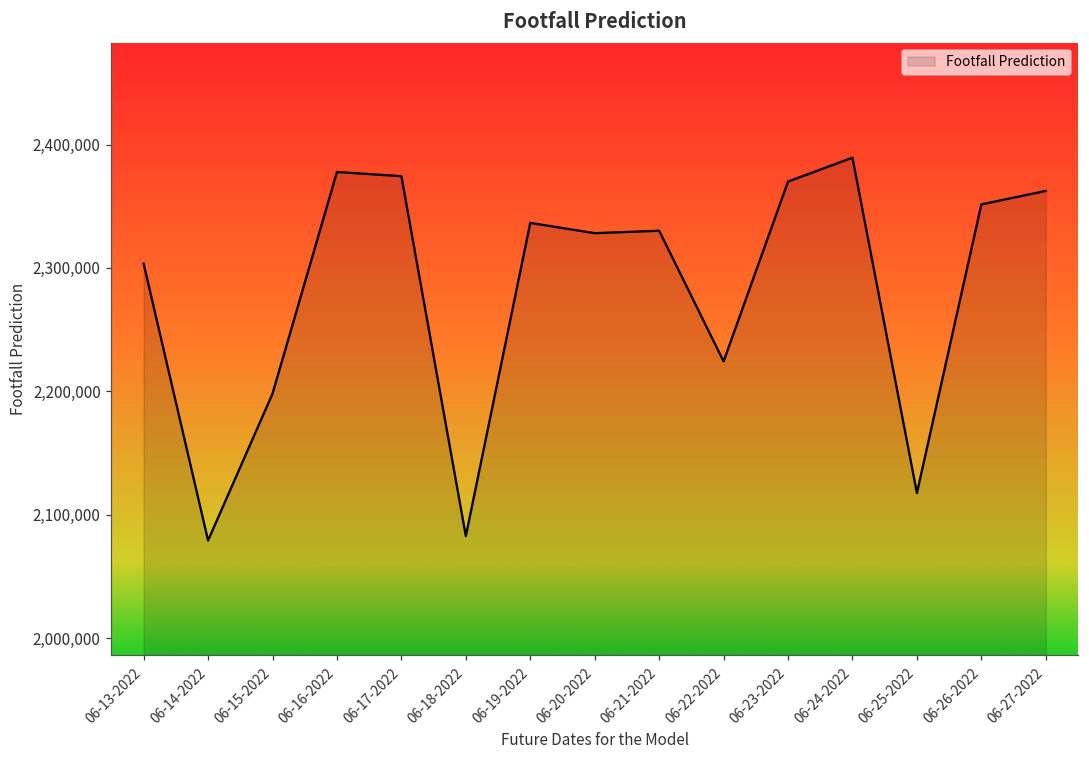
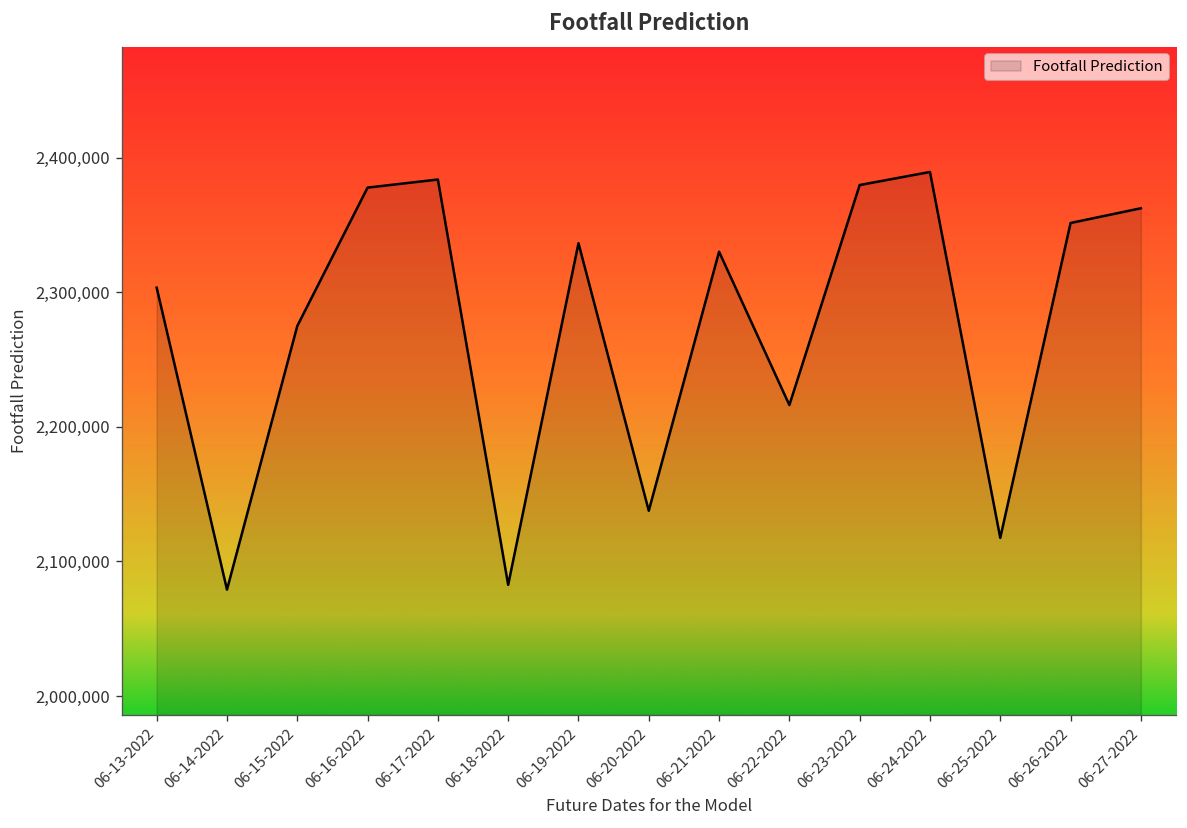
06-15-2022: 2,198,000 -> 2,275,000
06-17-2022: 2,374,000 -> 2,384,000
06-20-2022: 2,328,000 -> 2,138,000
06-22-2022: 2,224,000 -> 2,216,000
06-23-2022: 2,370,000 -> 2,380,000
